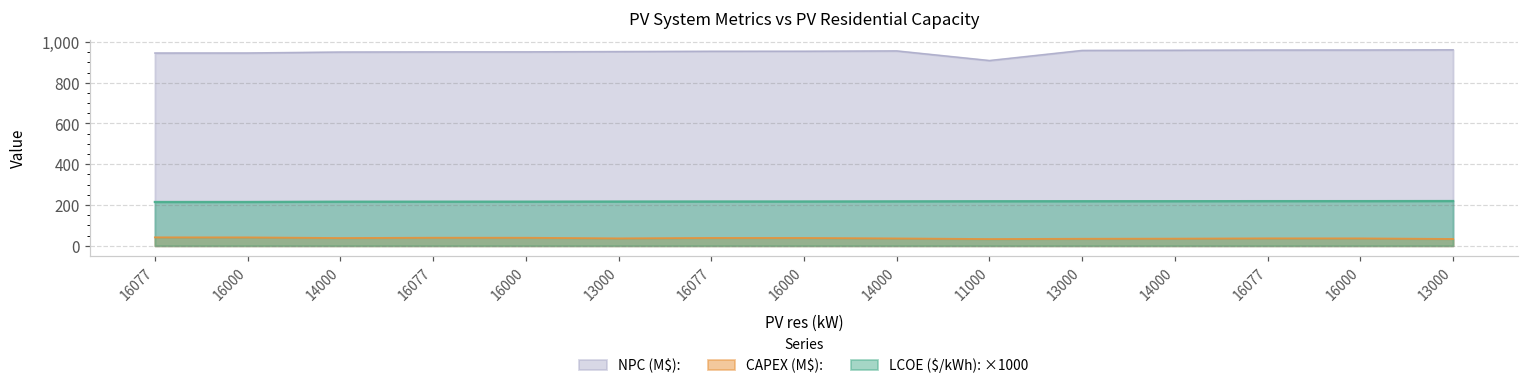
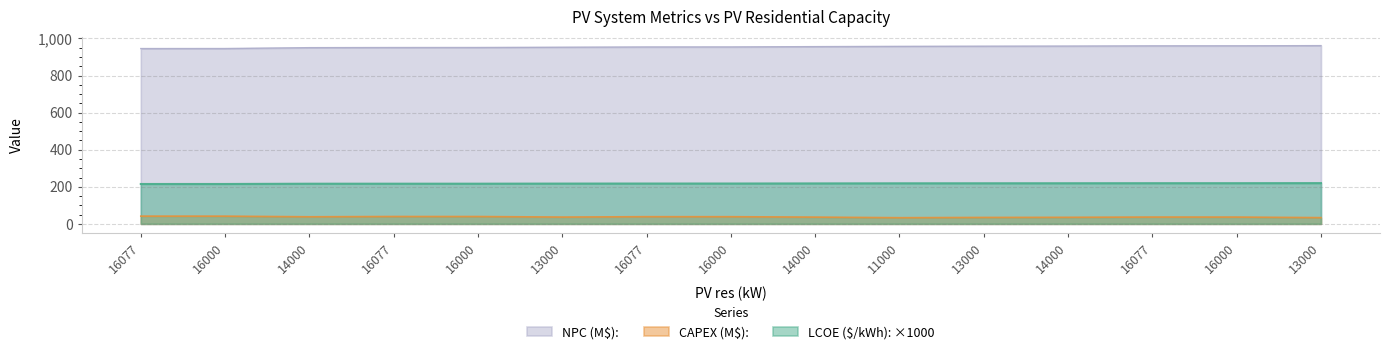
NPC (M$):, 11000: 910 -> 960
